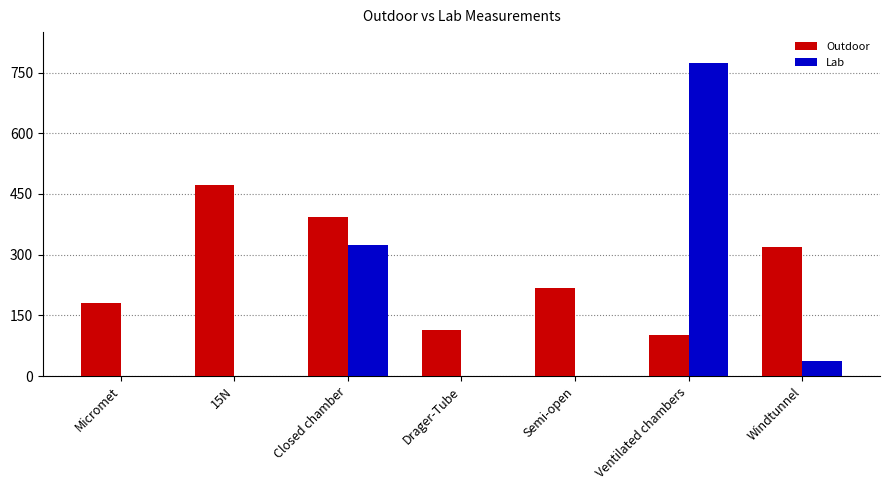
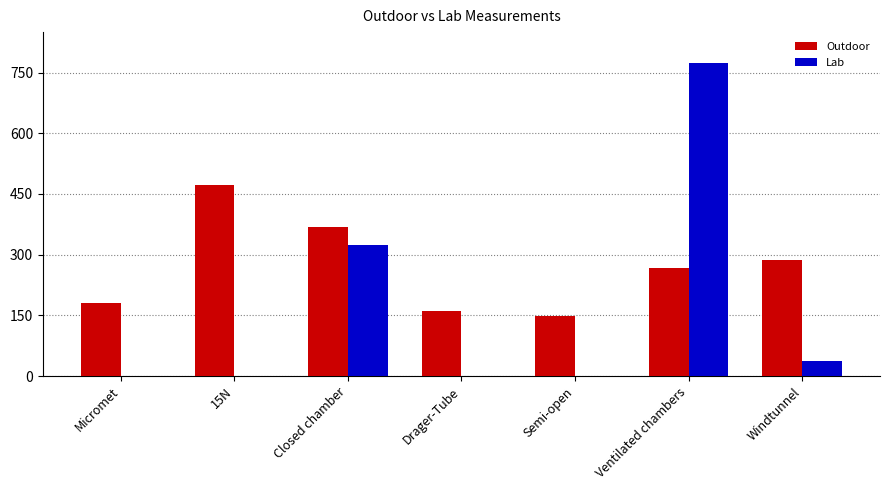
Outdoor, Closed chamber: 390 -> 370
Outdoor, Drager-Tube: 110 -> 160
Outdoor, Semi-open: 220 -> 150
Outdoor, Ventilated chambers: 100 -> 270
Outdoor, Windtunnel: 320 -> 290
